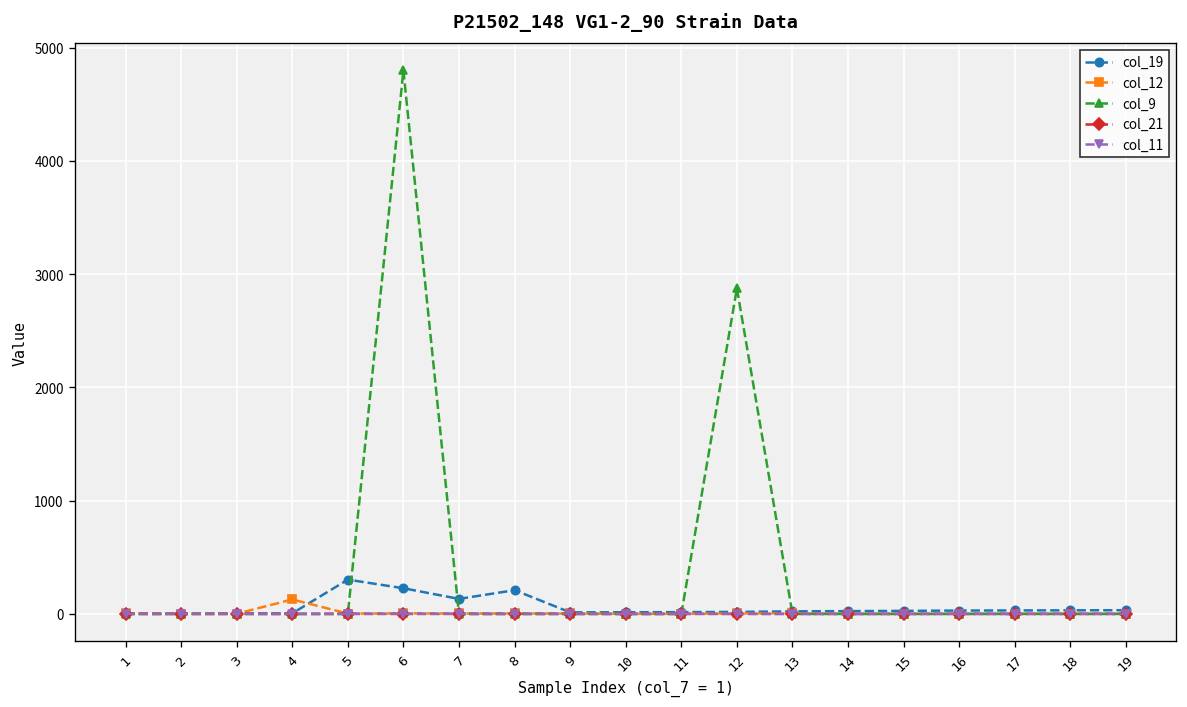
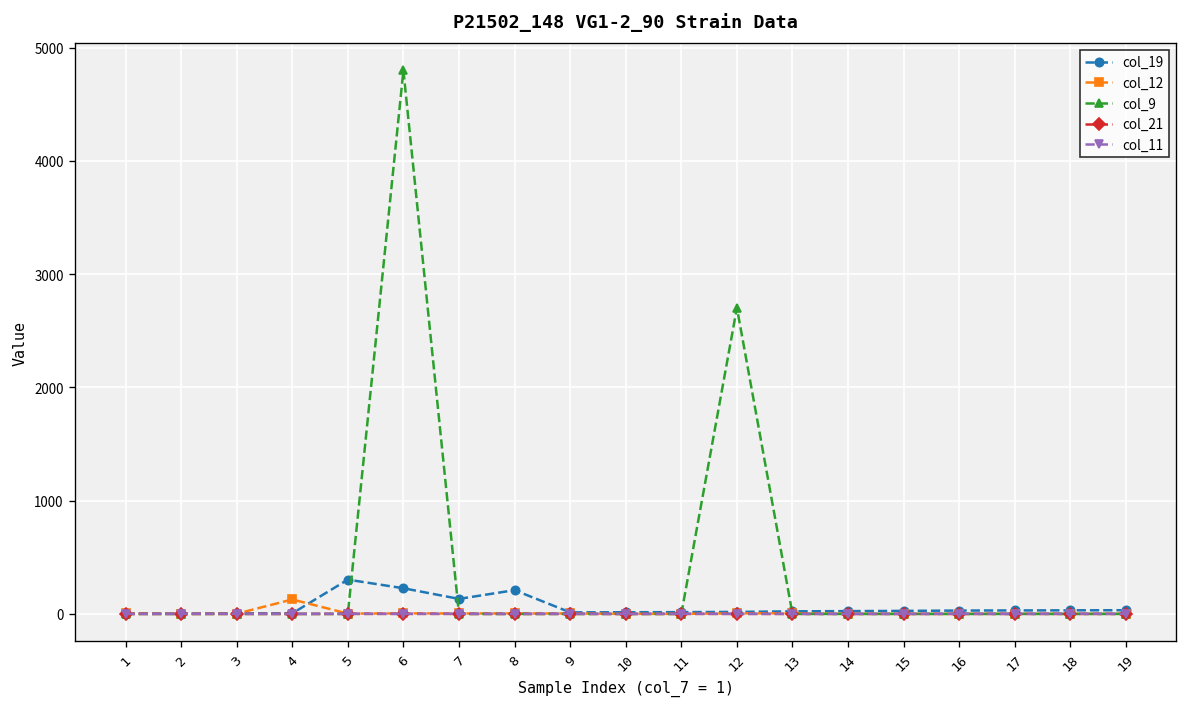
col_9, 12: 2900 -> 2700
